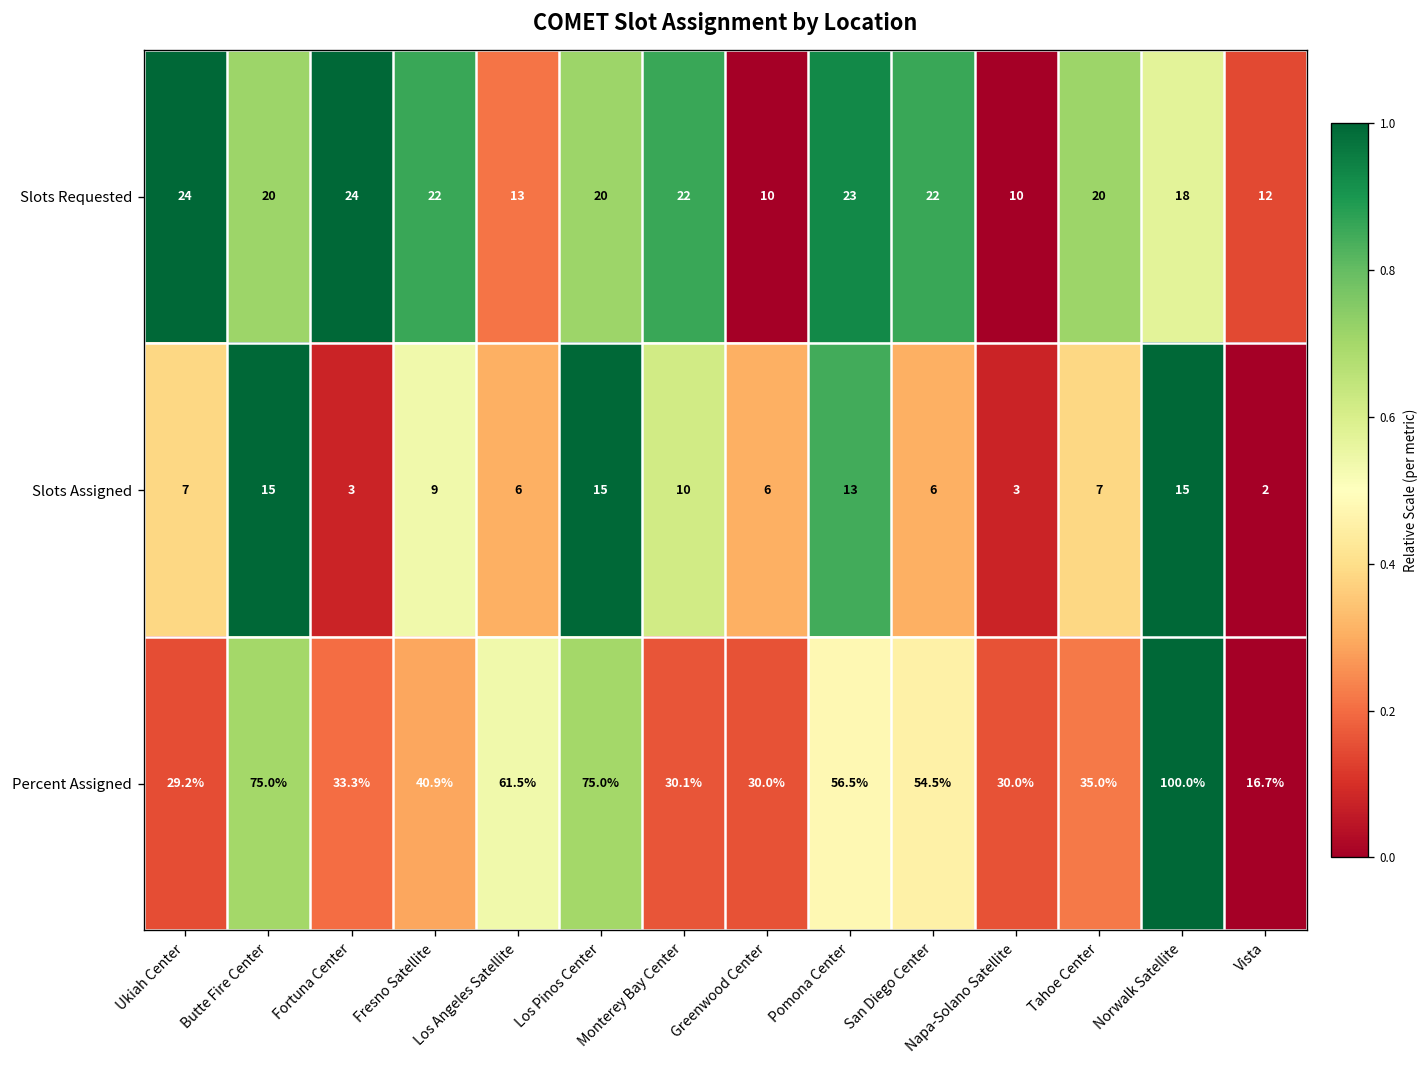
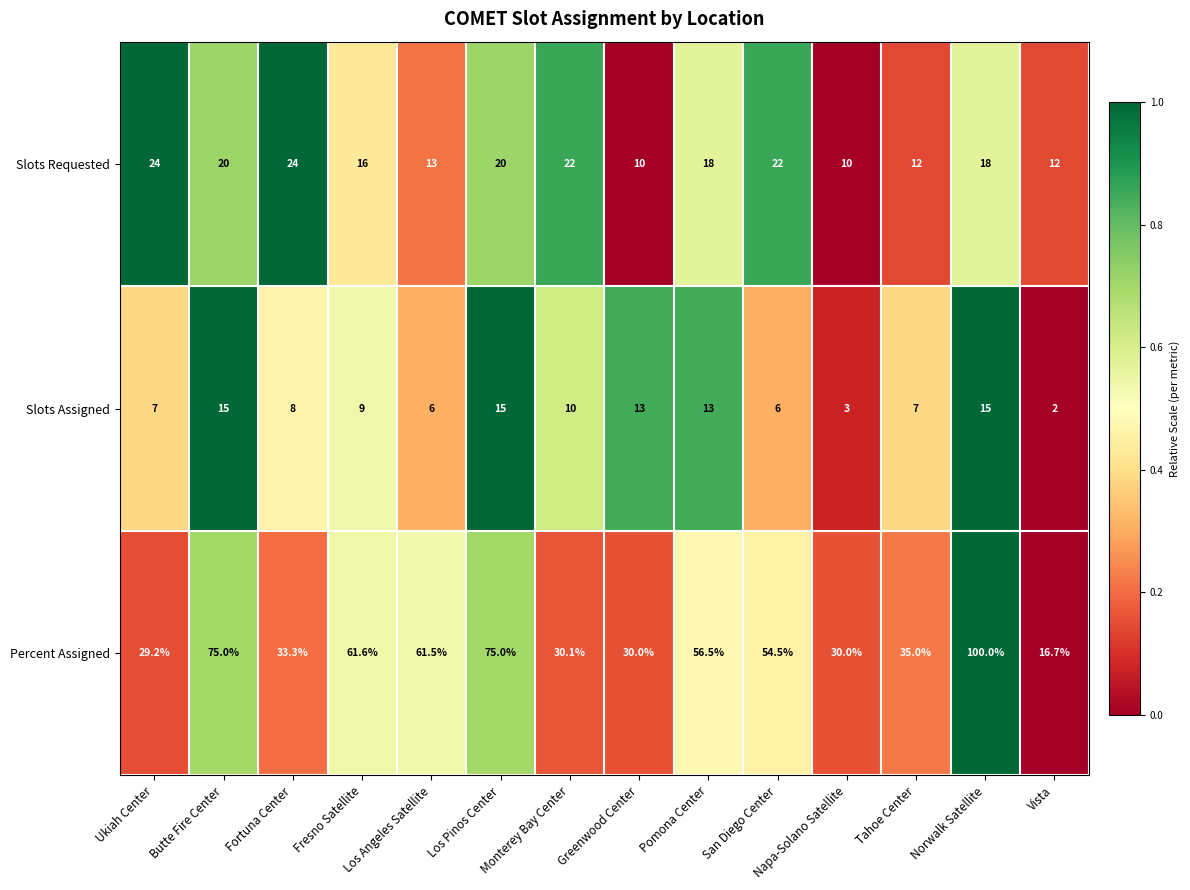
Slots Requested, Fresno Satellite: 22 -> 16
Slots Requested, Pomona Center: 23 -> 18
Slots Requested, Tahoe Center: 20 -> 12
Slots Assigned, Fortuna Center: 3 -> 8
Slots Assigned, Greenwood Center: 6 -> 13
Percent Assigned, Fresno Satellite: 40.9% -> 61.6%
